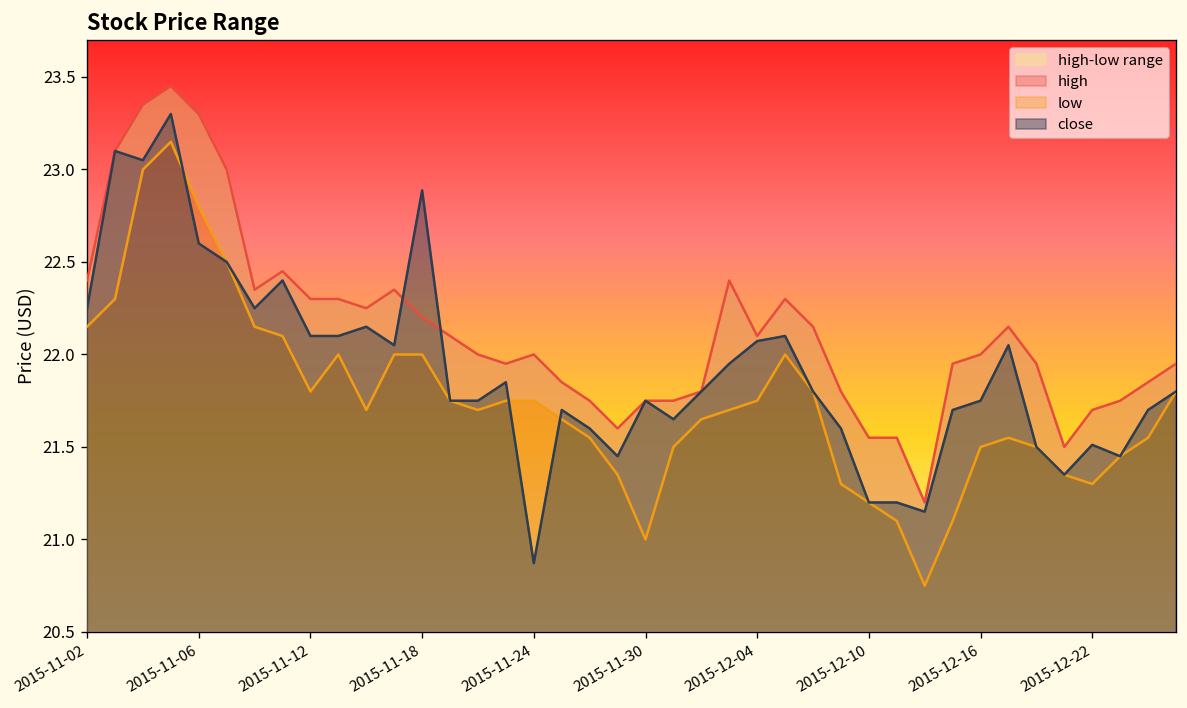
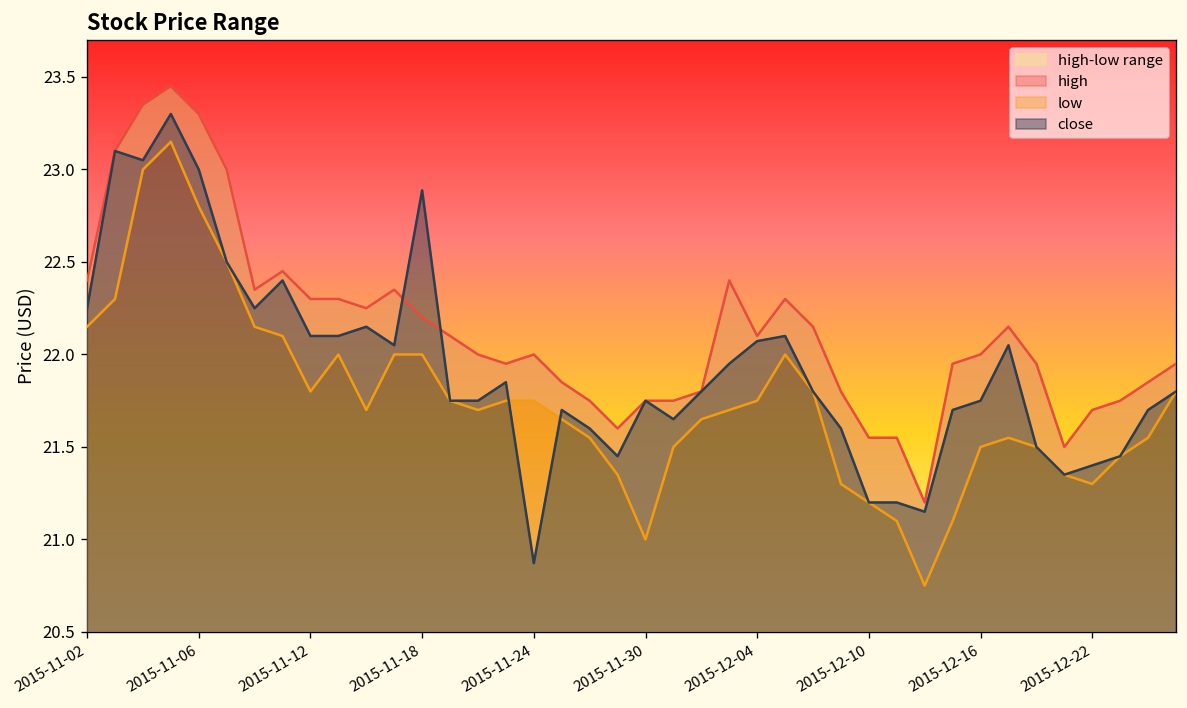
close, 2015-11-06: 22.6 -> 23.0
close, 2015-12-22: 21.51 -> 21.40
